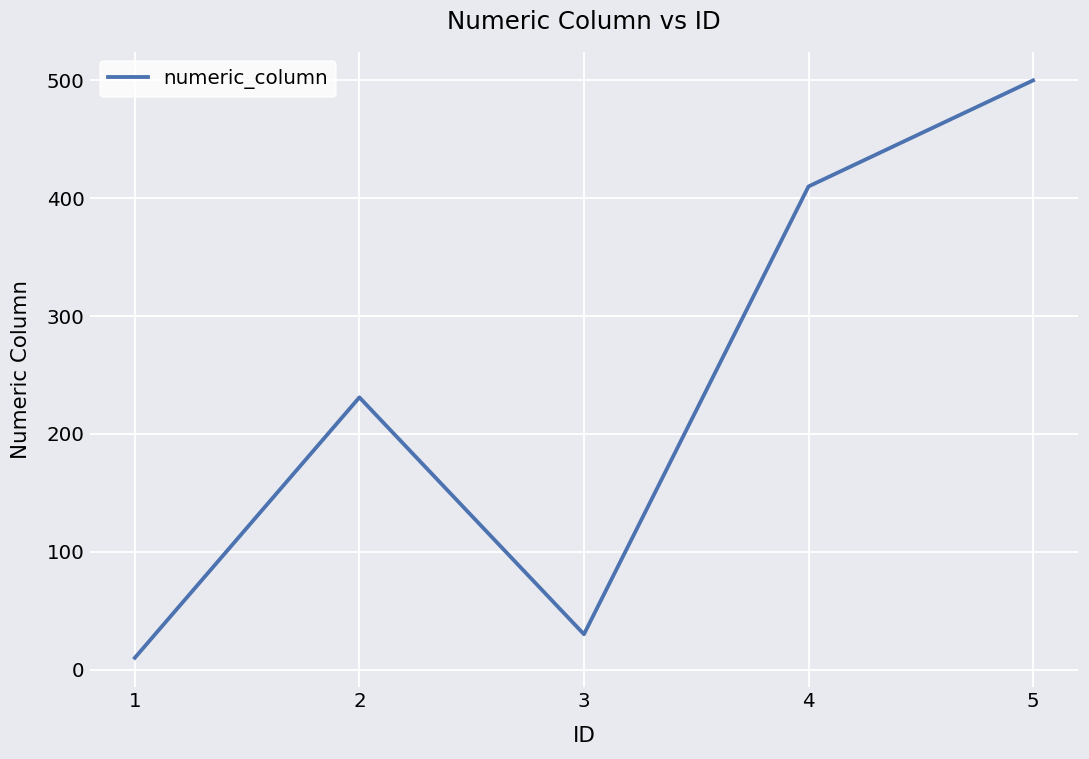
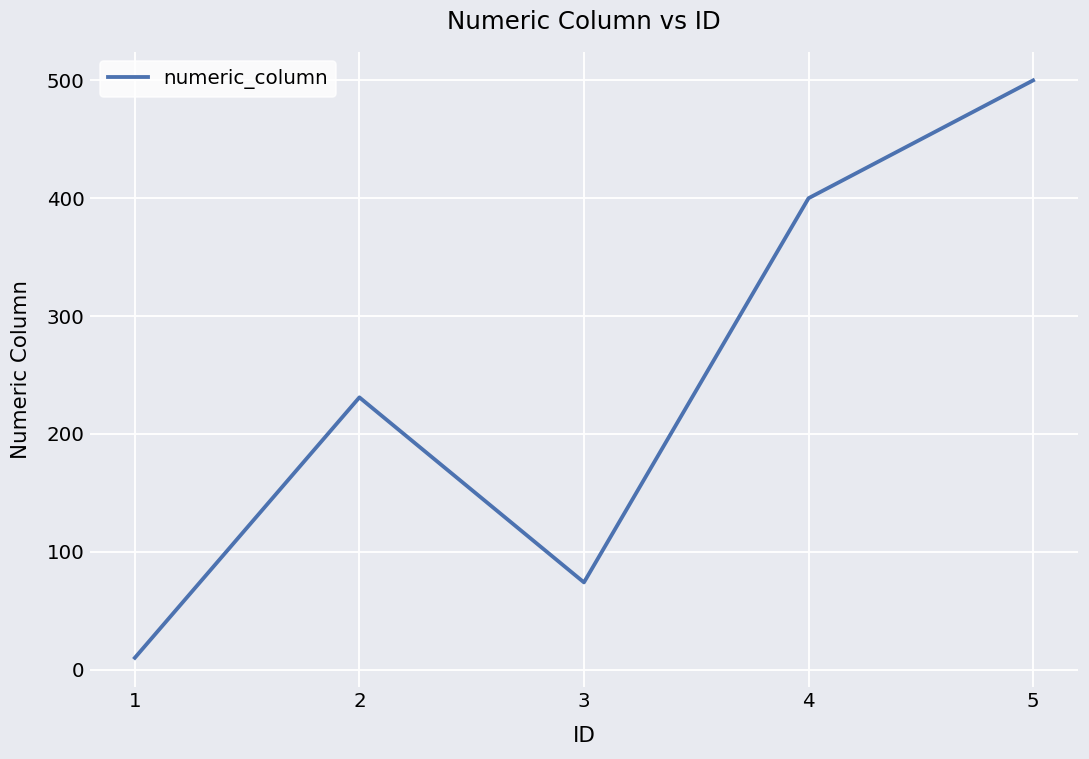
3: 30 -> 74
4: 410 -> 400
